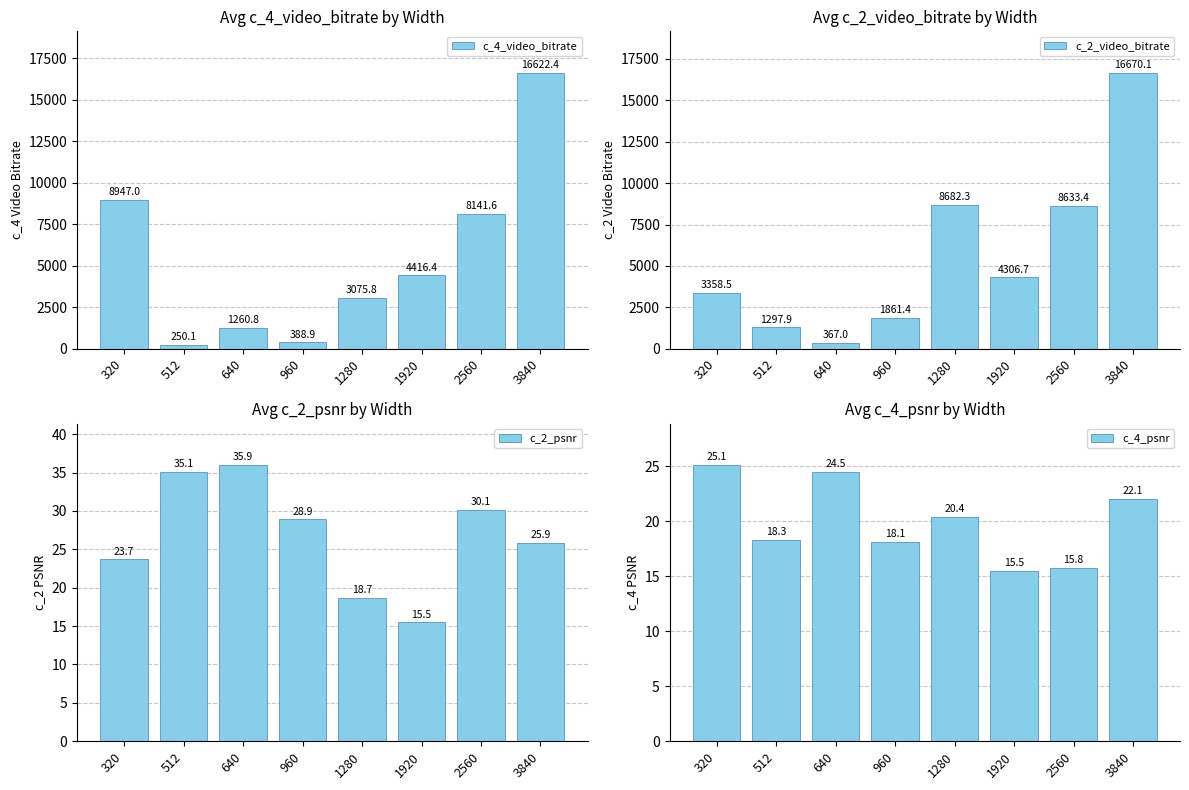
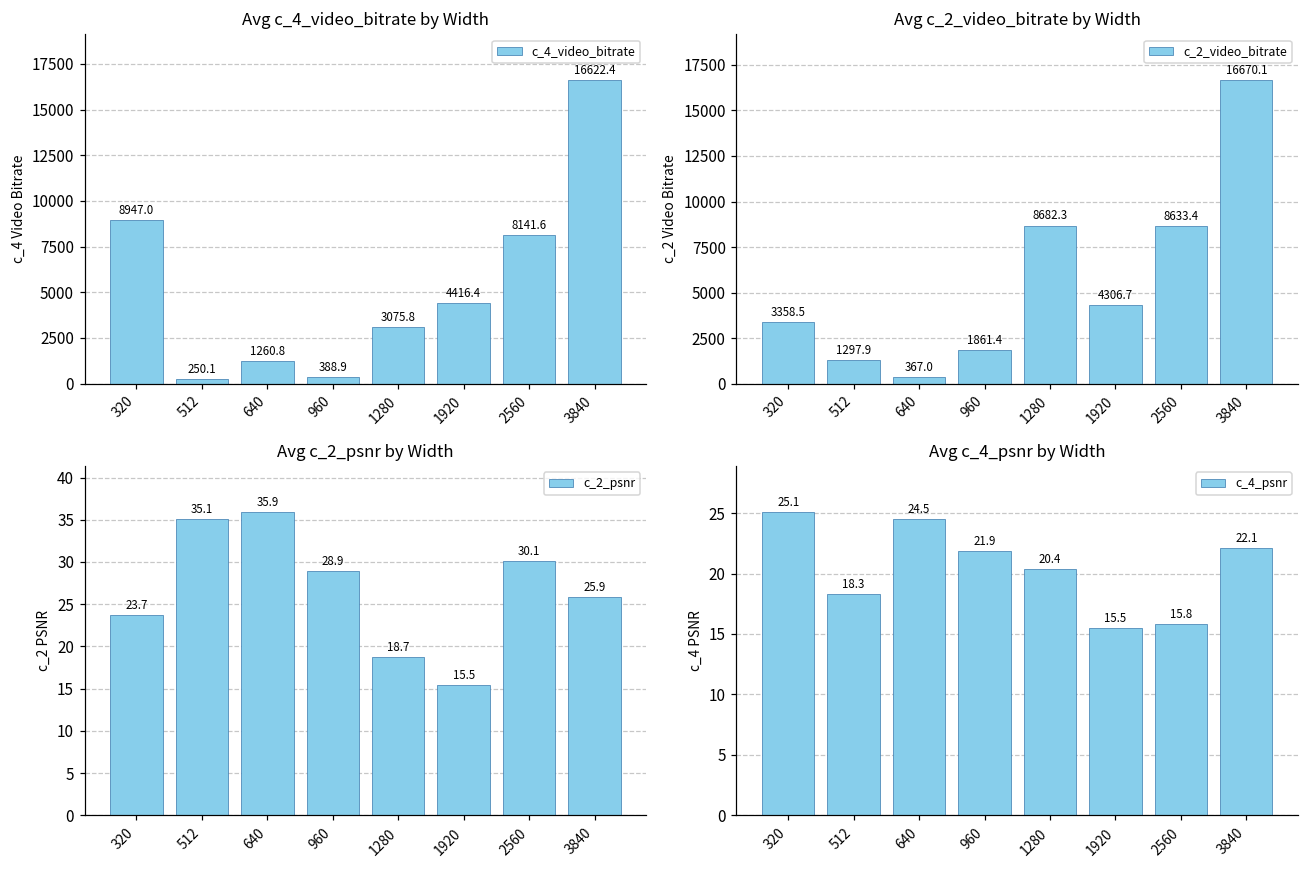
Avg c_4_psnr by Width, 960: 18.1 -> 21.9
